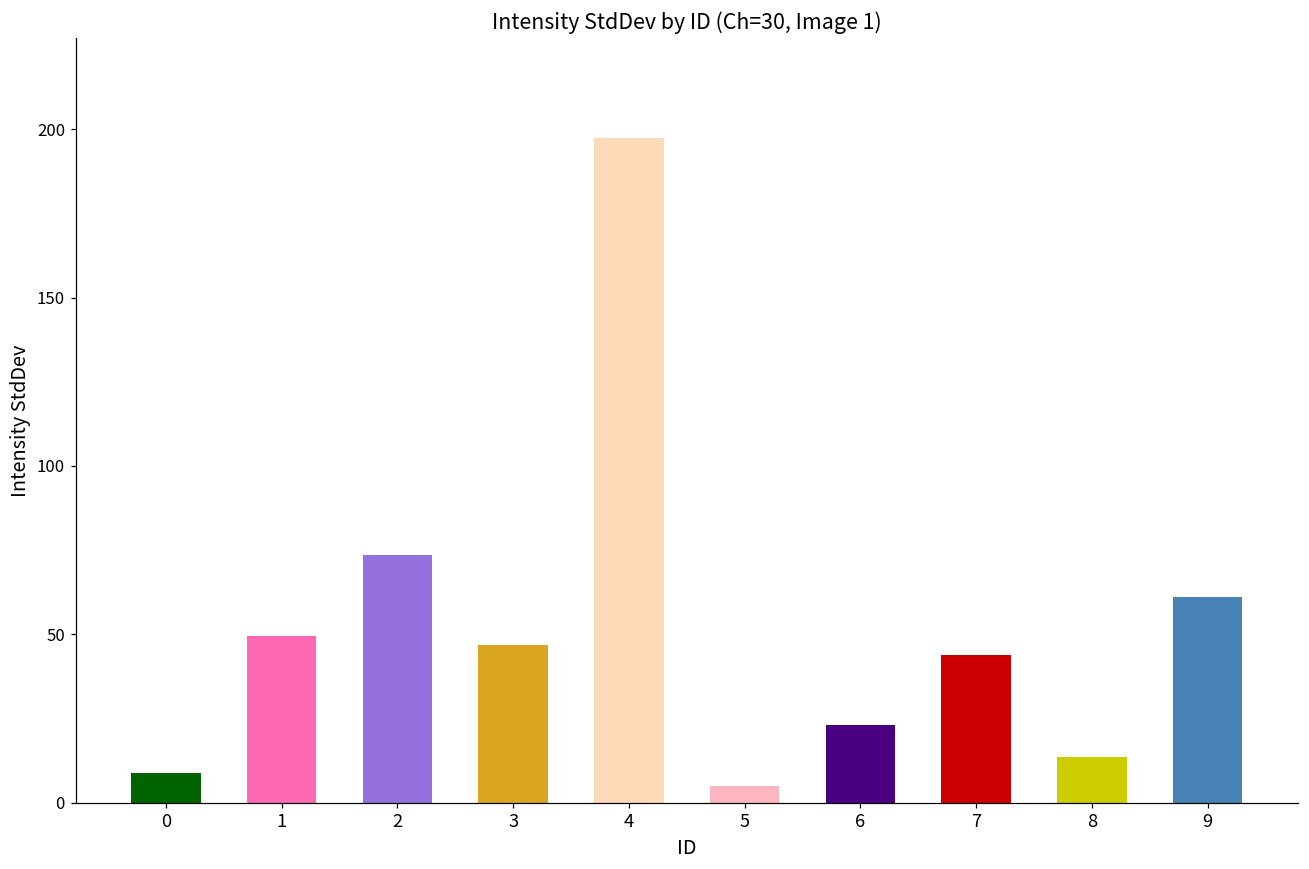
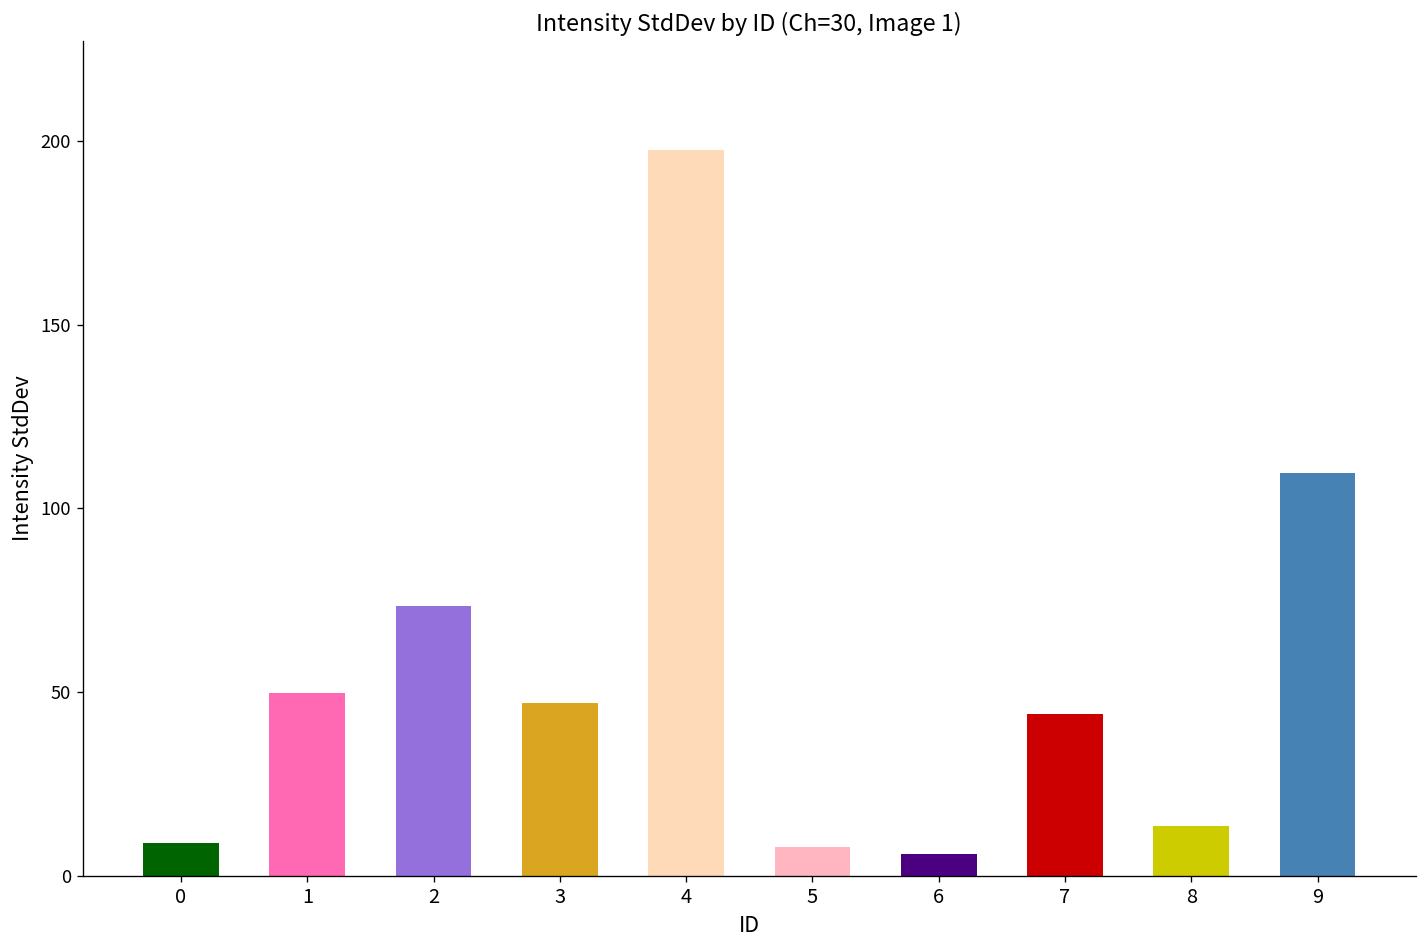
5: 5 -> 8
6: 23 -> 6
9: 61 -> 110
